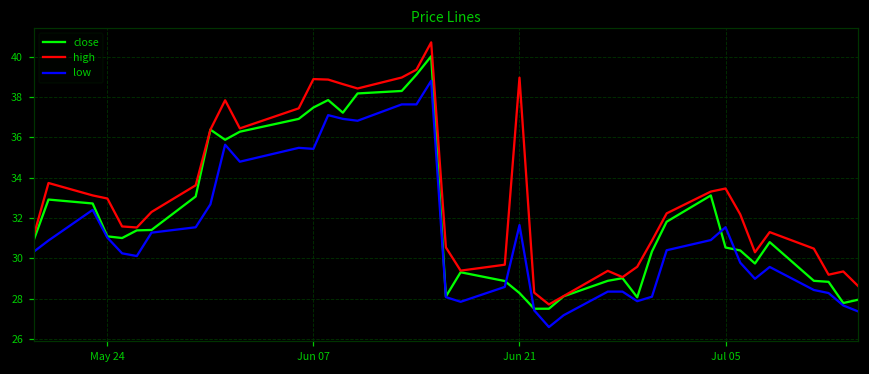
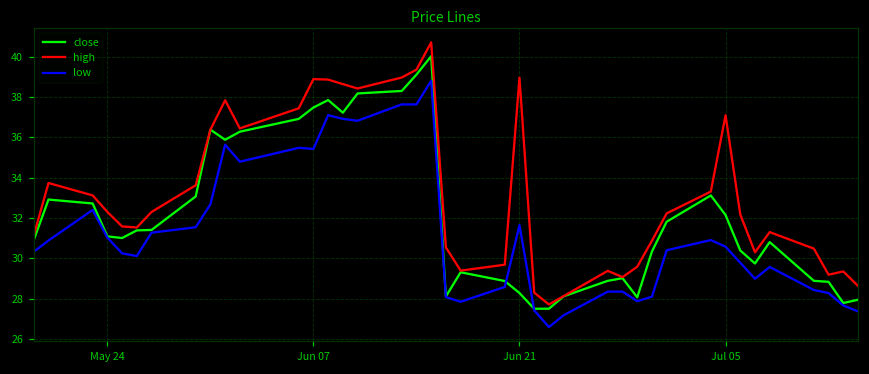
high, May 24: 33.0 -> 32.3
close, Jul 05: 30.5 -> 32.2
high, Jul 05: 33.5 -> 37.1
low, Jul 05: 31.5 -> 30.6
